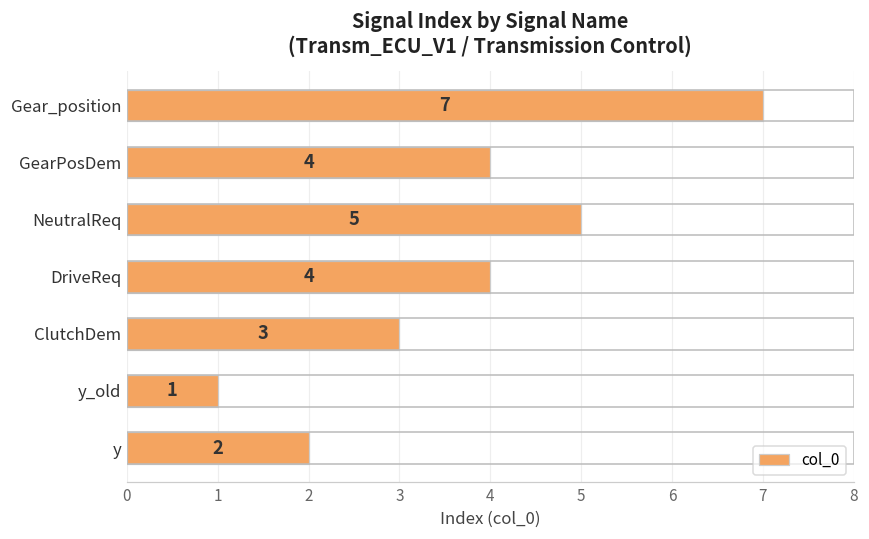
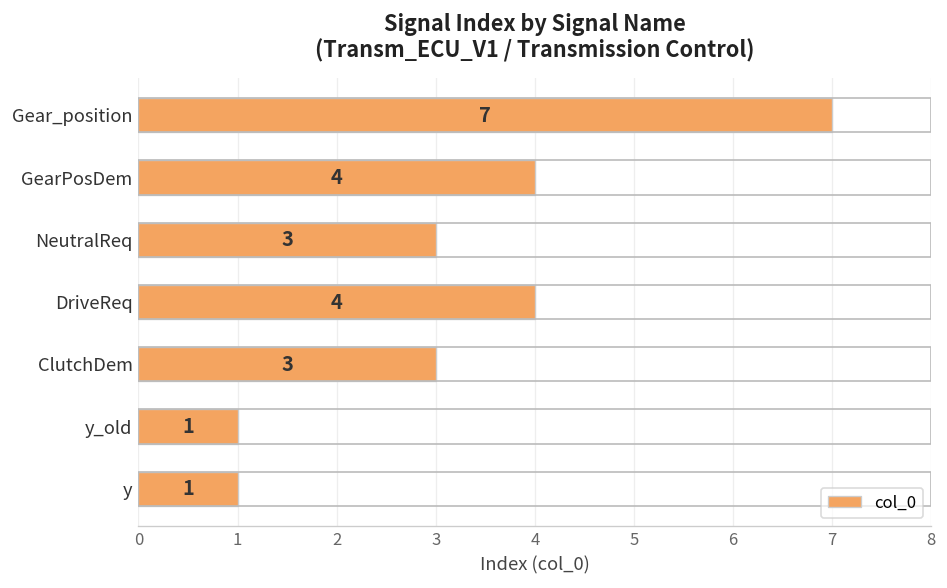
NeutralReq: 5 -> 3
y: 2 -> 1
